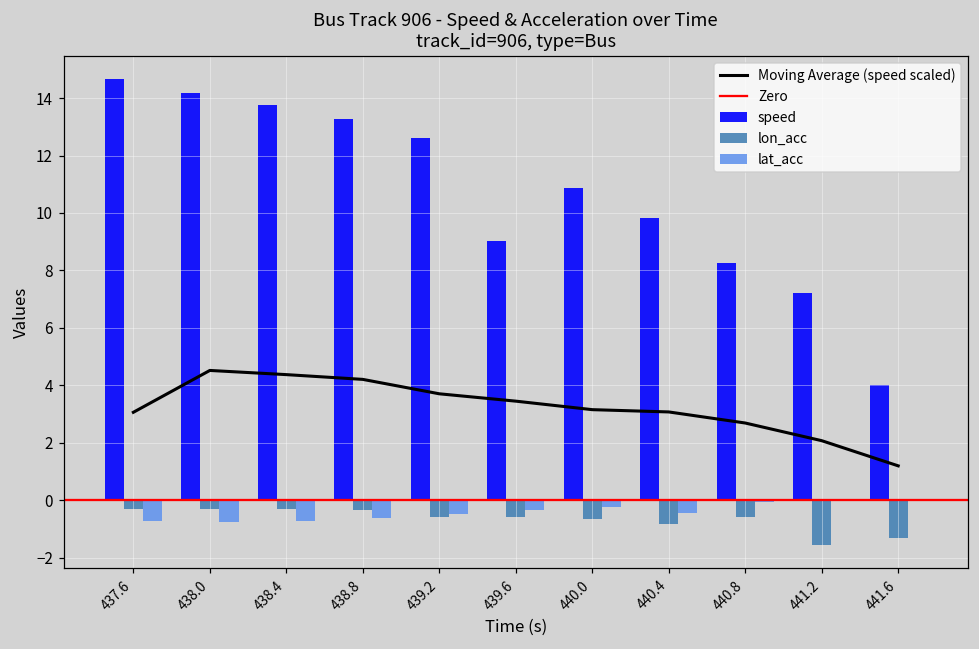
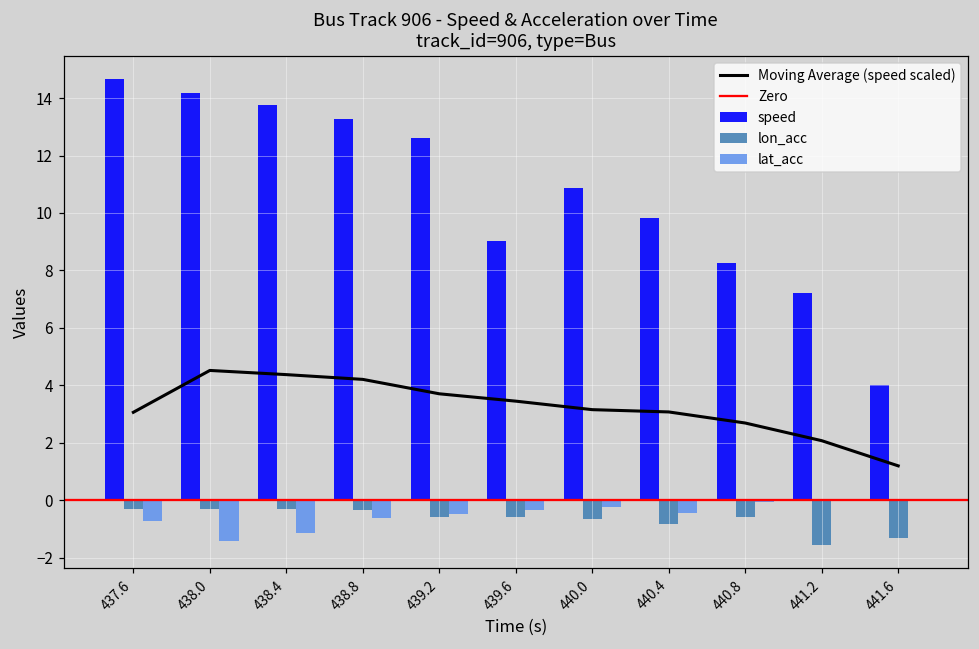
lat_acc, 438.0: -0.8 -> -1.4
lat_acc, 438.4: -0.7 -> -1.1
